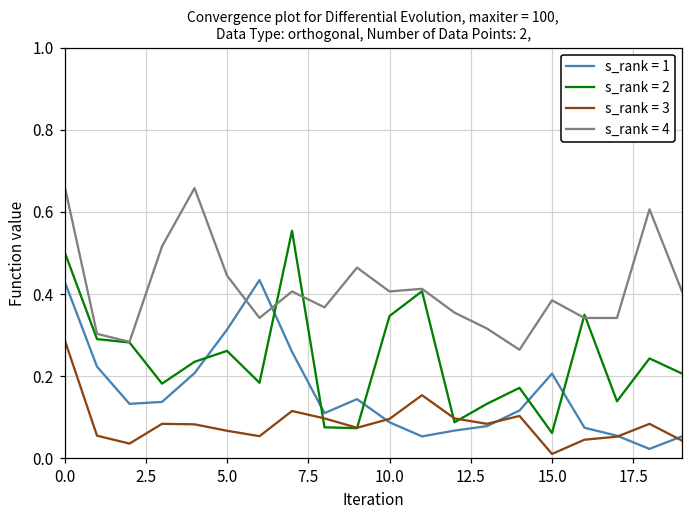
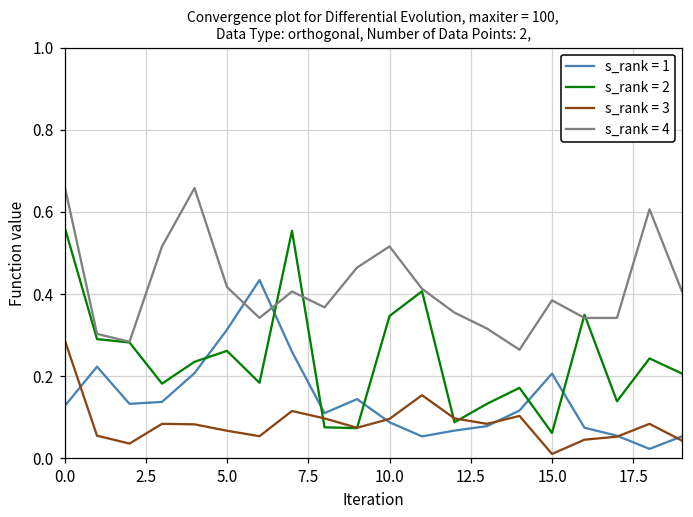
s_rank = 1, 0.0: 0.43 -> 0.13
s_rank = 2, 0.0: 0.50 -> 0.56
s_rank = 4, 5.0: 0.45 -> 0.42
s_rank = 4, 10.0: 0.41 -> 0.52
